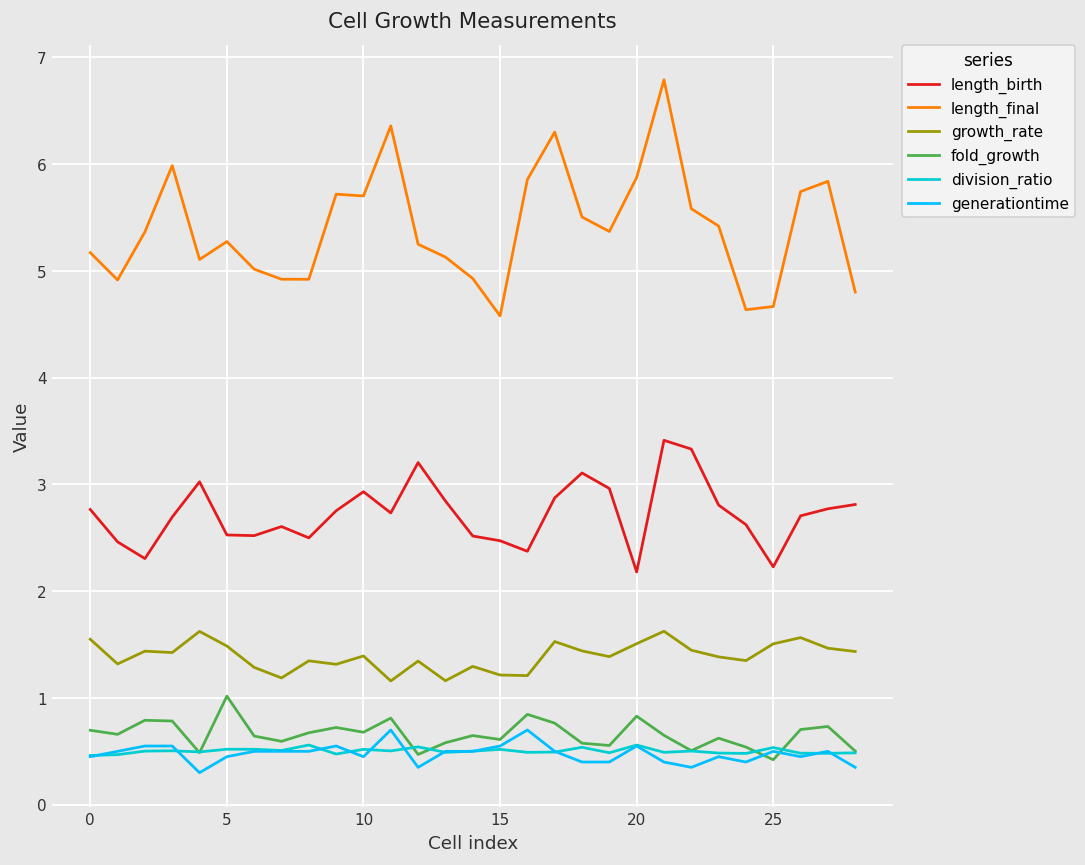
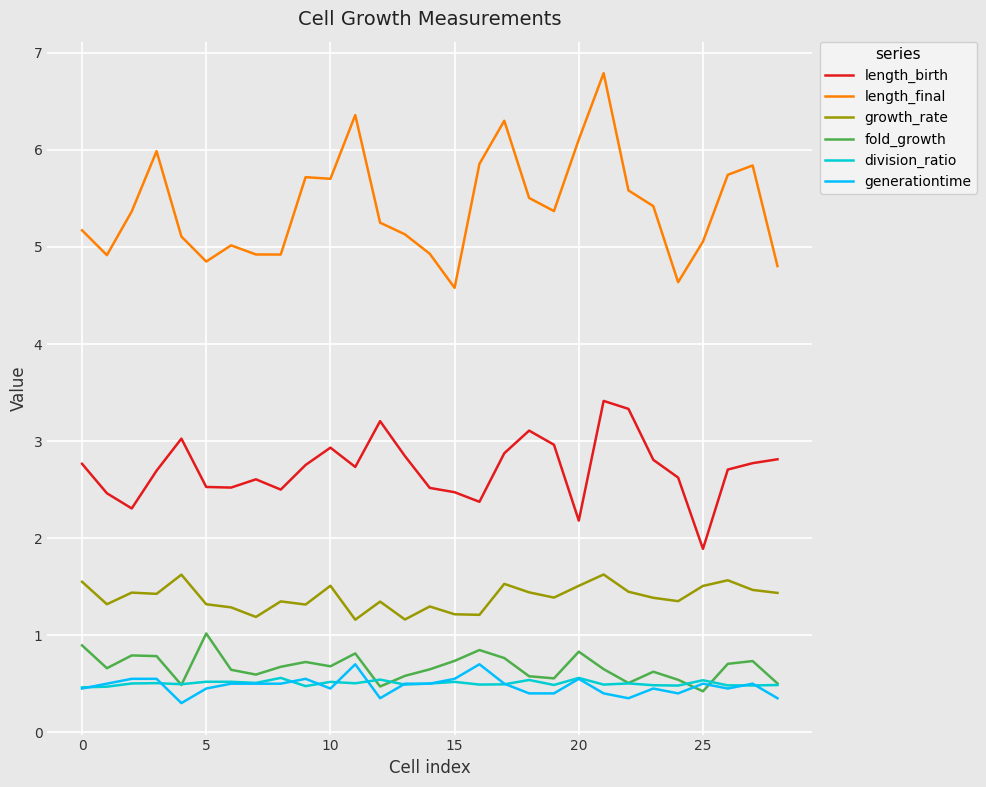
fold_growth, 0: 0.7 -> 0.9
length_final, 5: 5.3 -> 4.8
growth_rate, 5: 1.5 -> 1.3
growth_rate, 10: 1.4 -> 1.5
fold_growth, 15: 0.6 -> 0.7
length_final, 20: 5.9 -> 6.1
length_birth, 25: 2.2 -> 1.9
length_final, 25: 4.7 -> 5.1
